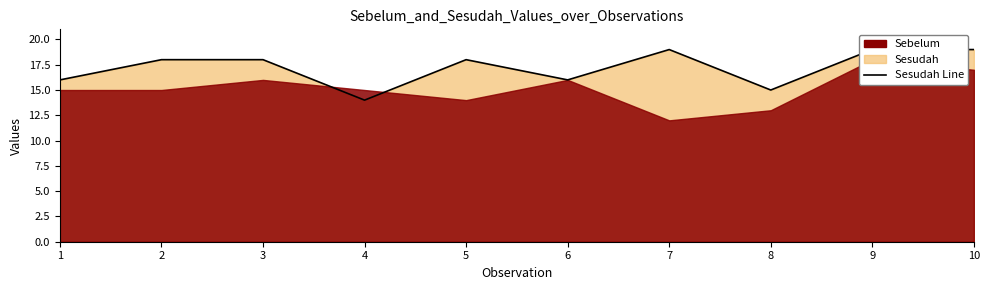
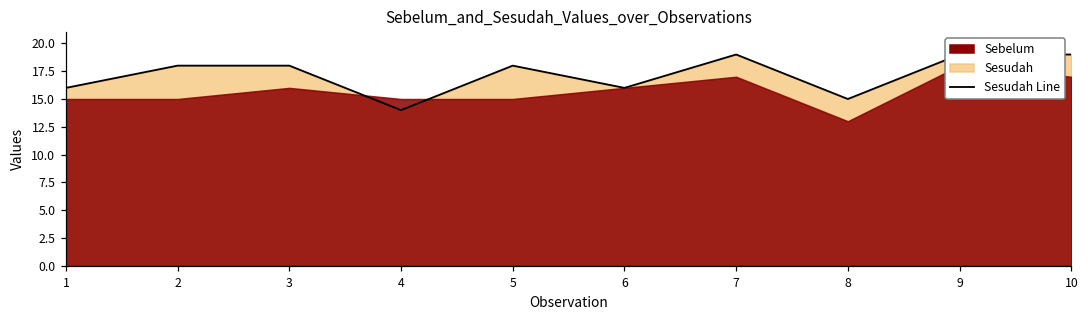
Sebelum, 5: 14 -> 15
Sebelum, 7: 12 -> 17
